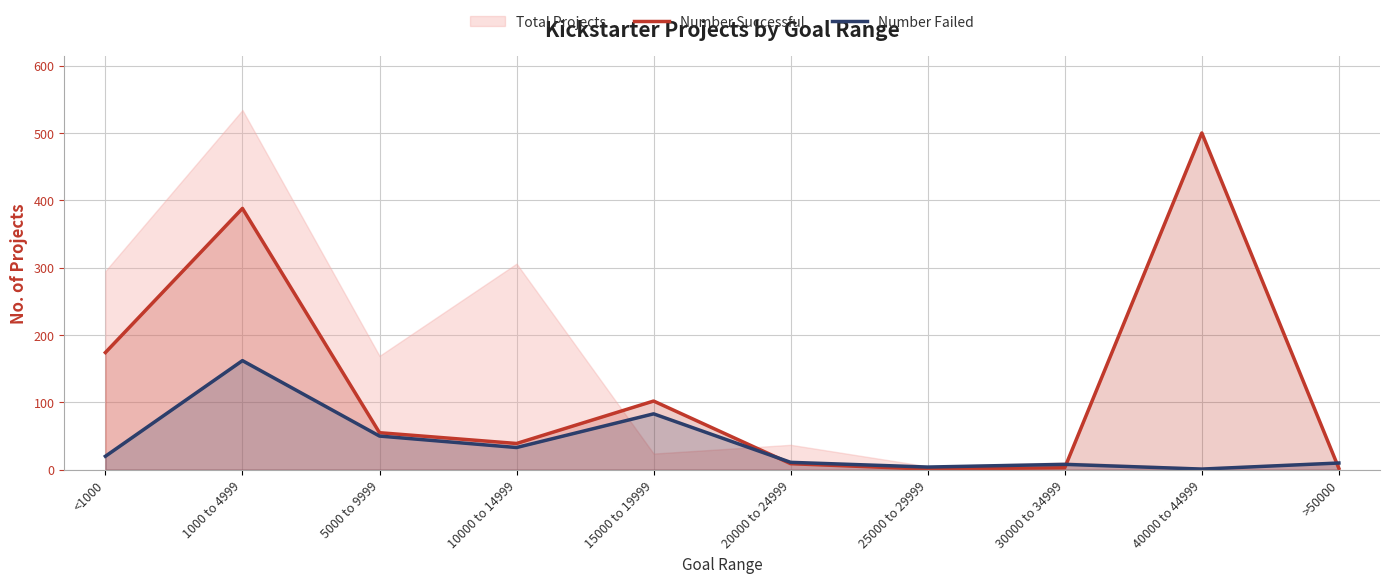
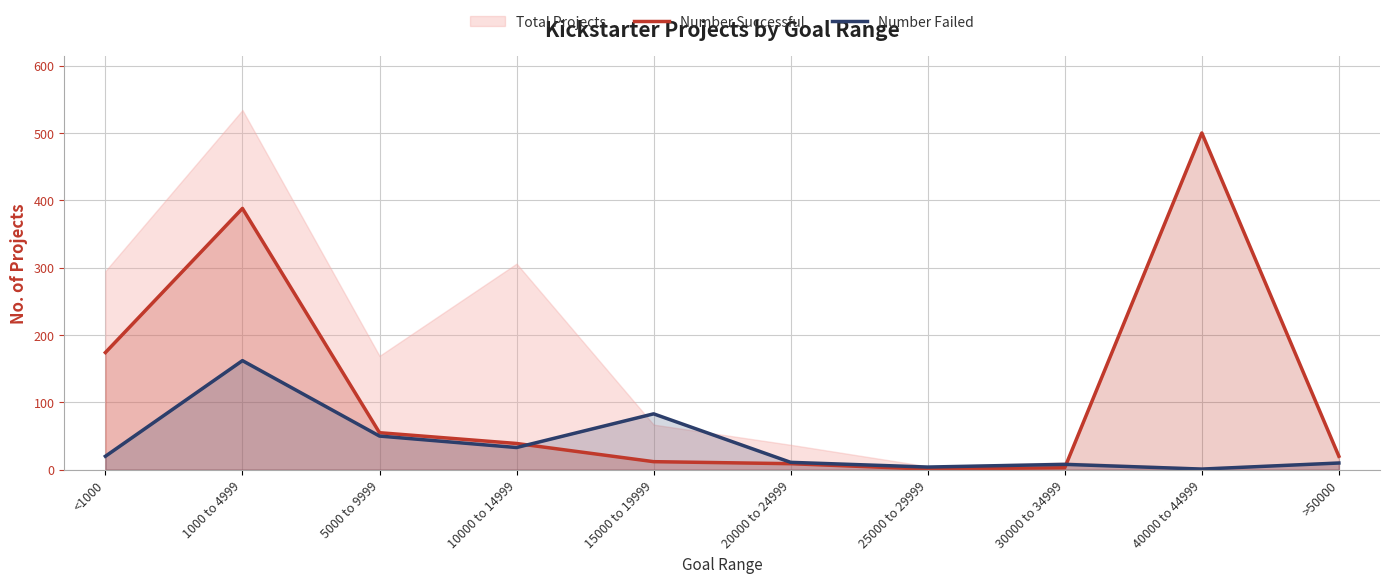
Number Successful, 15000 to 19999: 100 -> 10
Total Projects, 15000 to 19999: 20 -> 70
Number Successful, >50000: 0 -> 20
